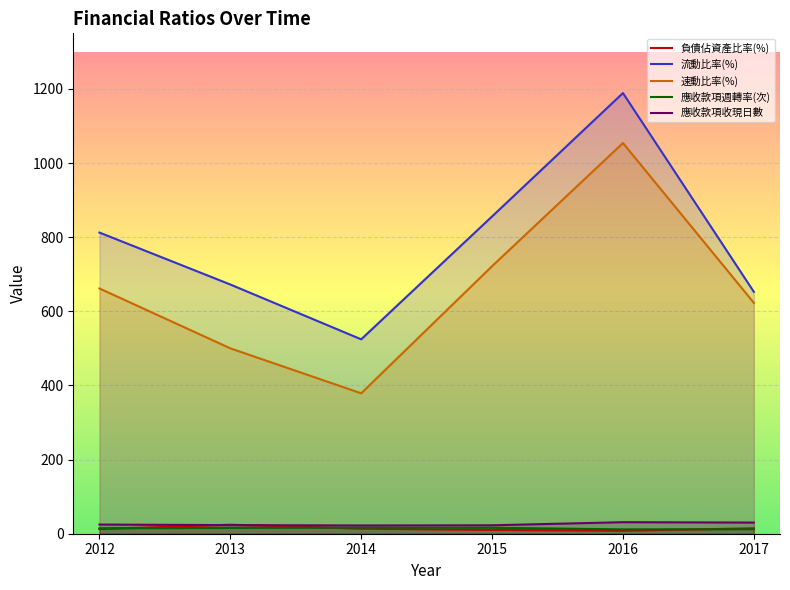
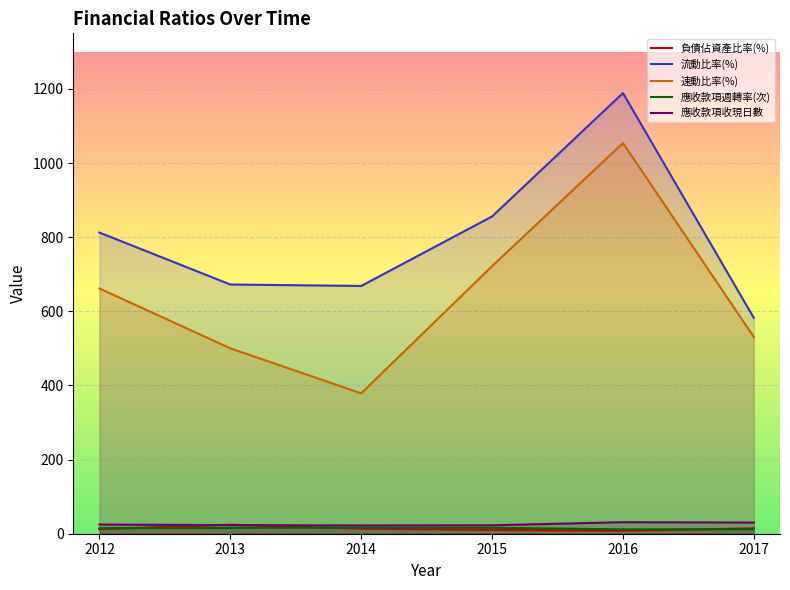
流動比率(%), 2014: 520 -> 670
流動比率(%), 2017: 650 -> 580
速動比率(%), 2017: 620 -> 530
